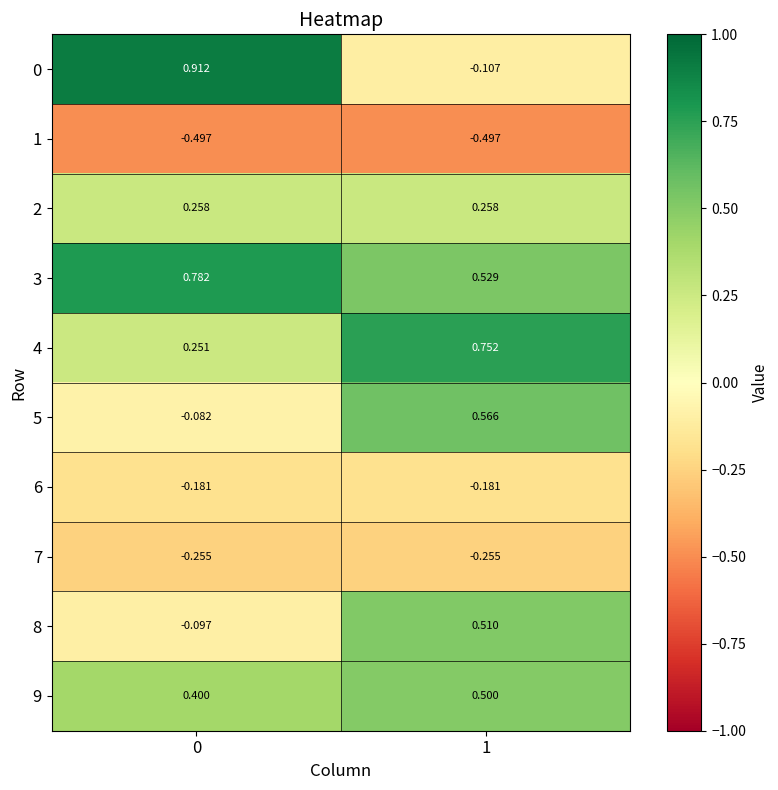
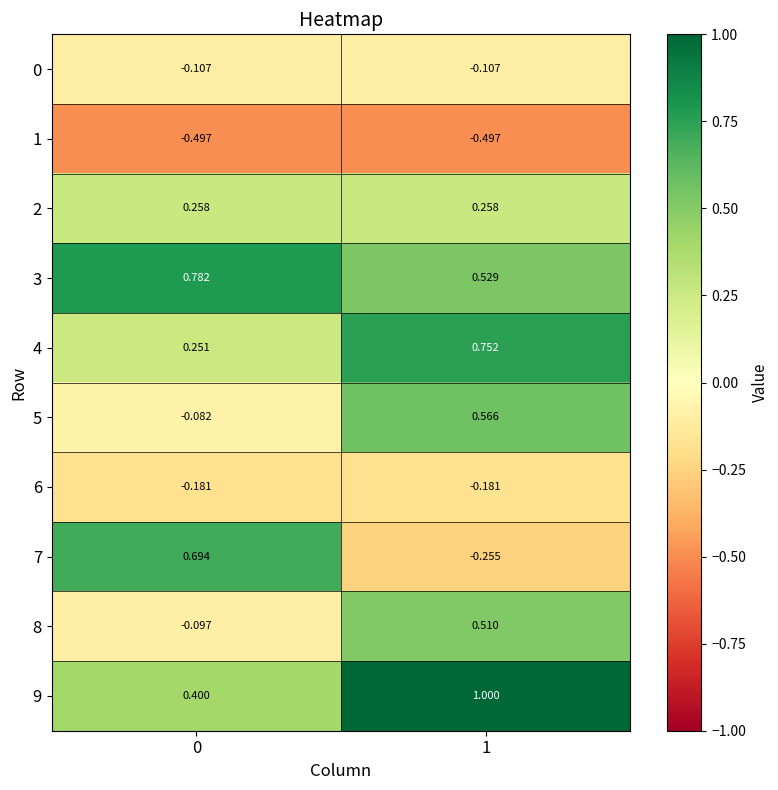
0, 0: 0.912 -> -0.107
7, 0: -0.255 -> 0.694
9, 1: 0.500 -> 1.000
